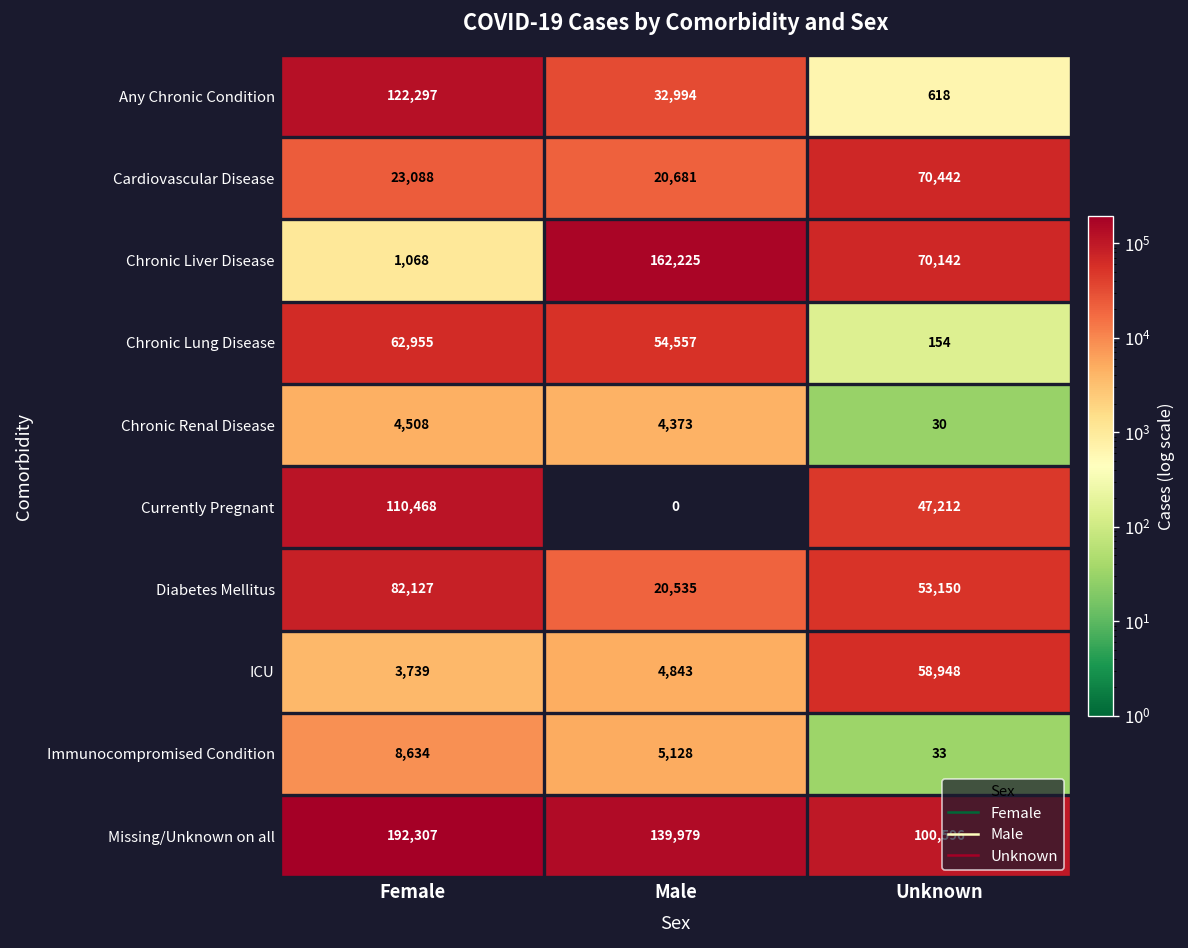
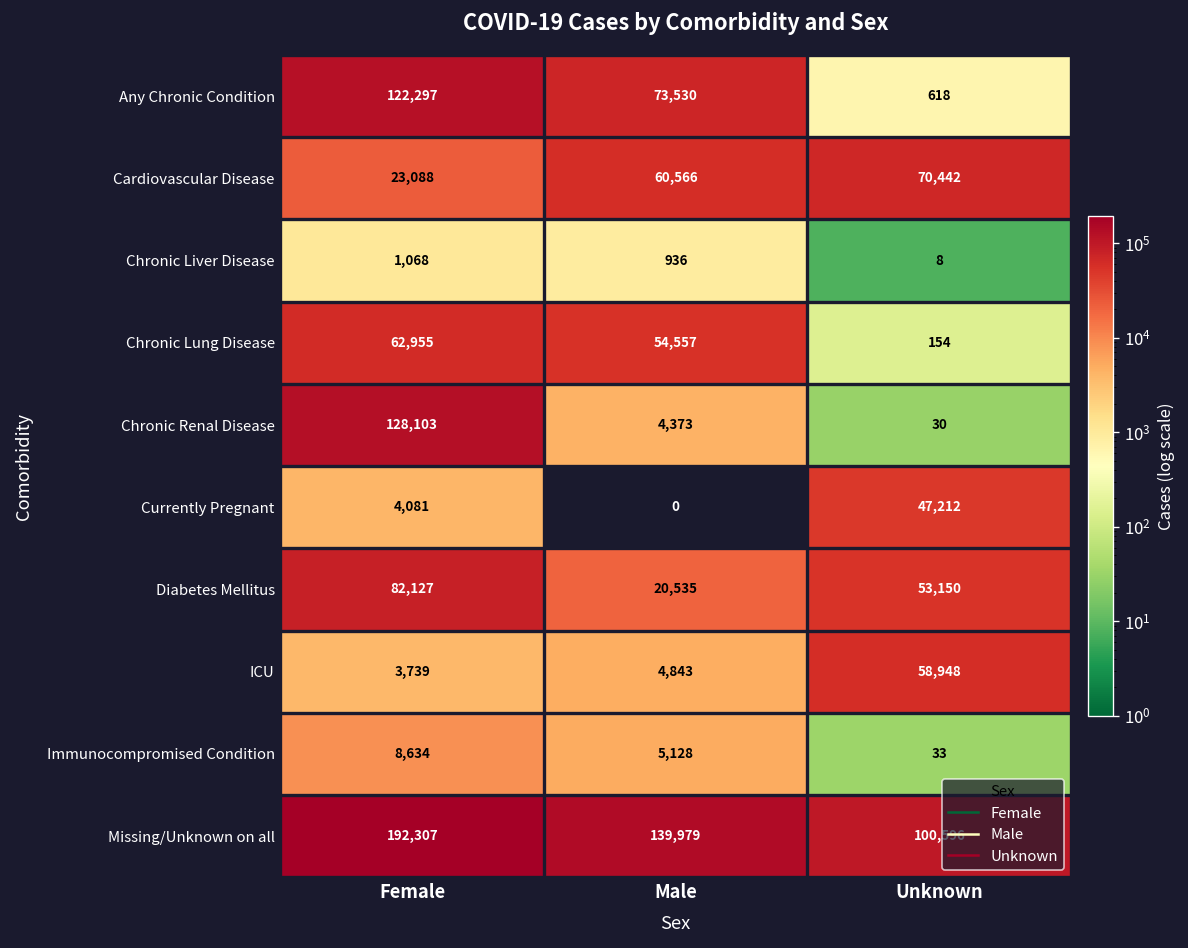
Any Chronic Condition, Male: 32,994 -> 73,530
Cardiovascular Disease, Male: 20,681 -> 60,566
Chronic Liver Disease, Male: 162,225 -> 936
Chronic Liver Disease, Unknown: 70,142 -> 8
Chronic Renal Disease, Female: 4,508 -> 128,103
Currently Pregnant, Female: 110,468 -> 4,081
